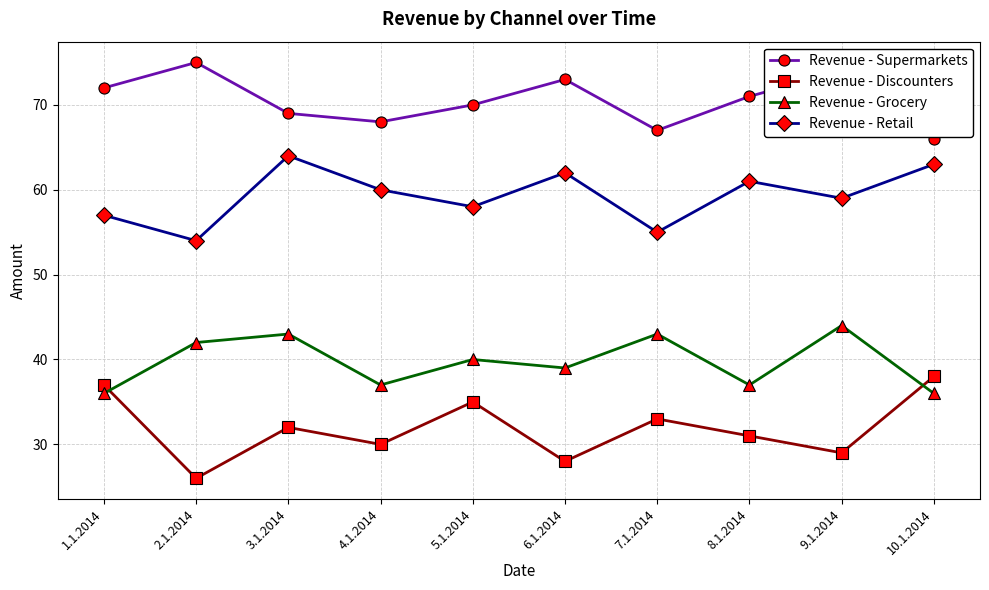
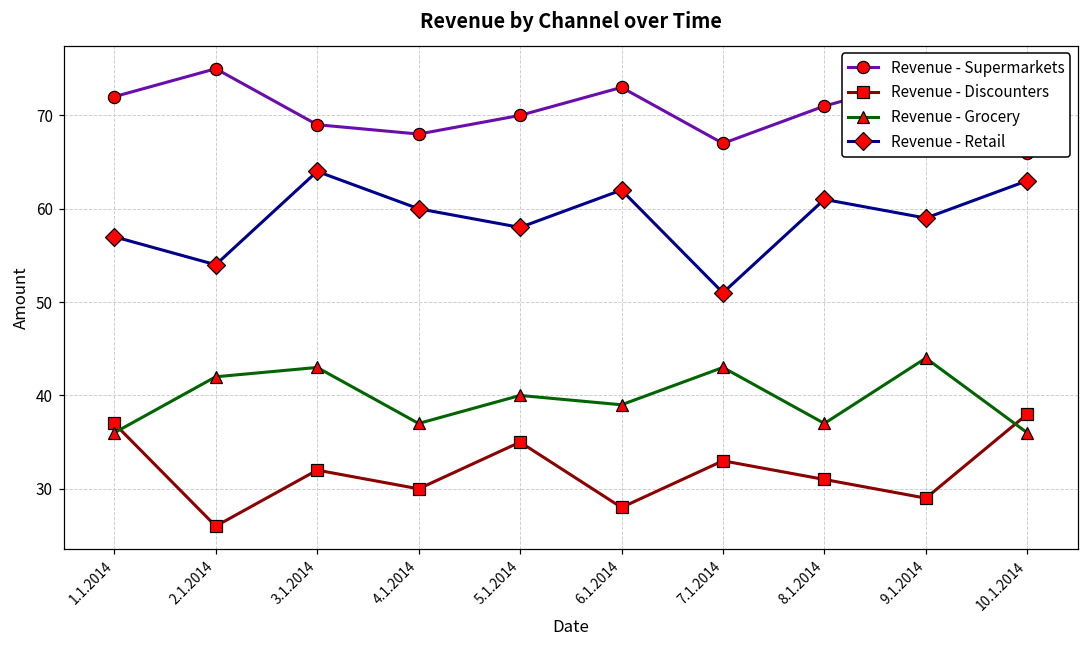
Revenue - Retail, 7.1.2014: 55 -> 51
